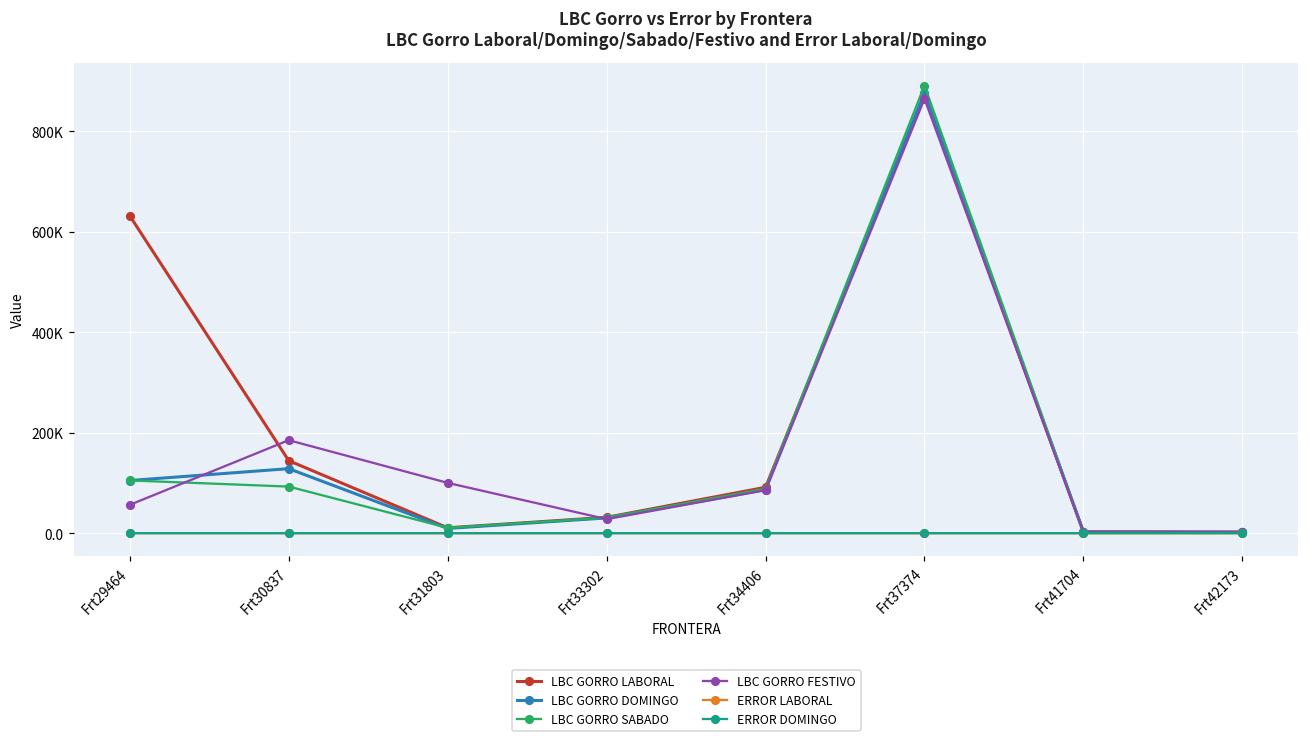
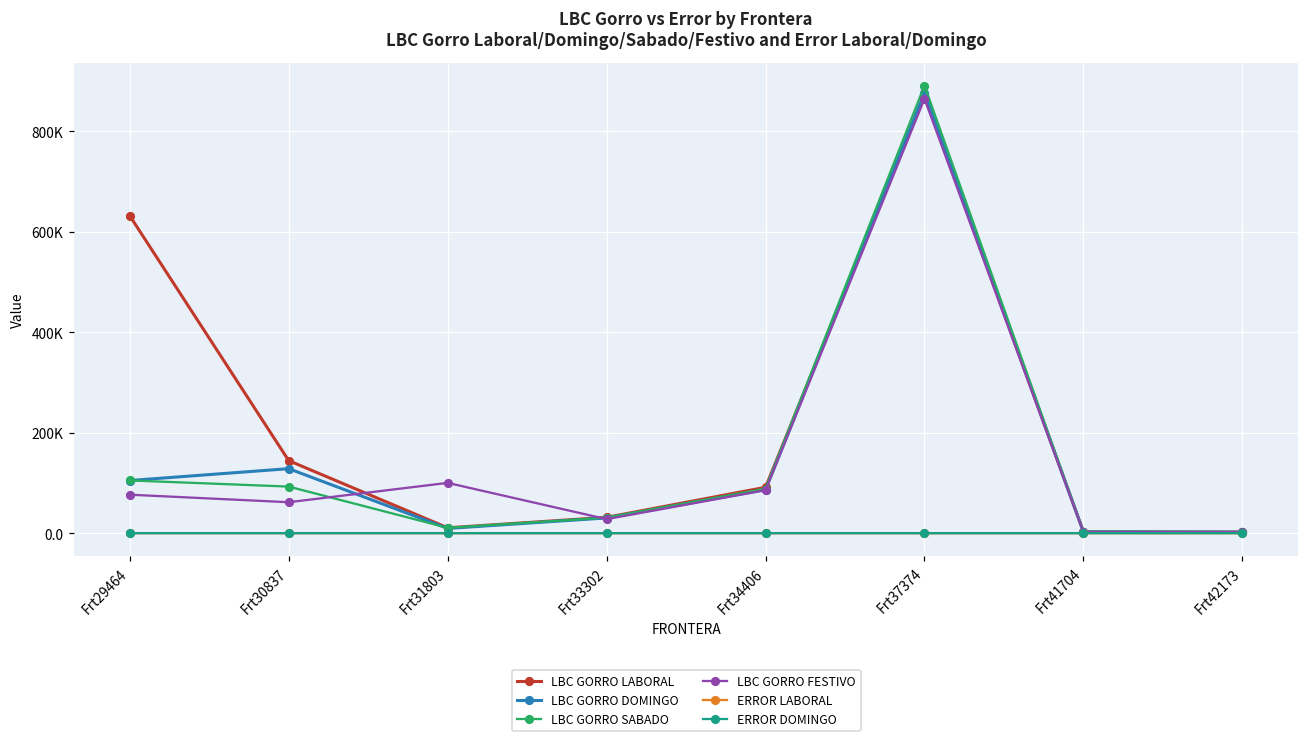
LBC GORRO FESTIVO, Frt29464: 60000 -> 80000
LBC GORRO FESTIVO, Frt30837: 190000 -> 60000
